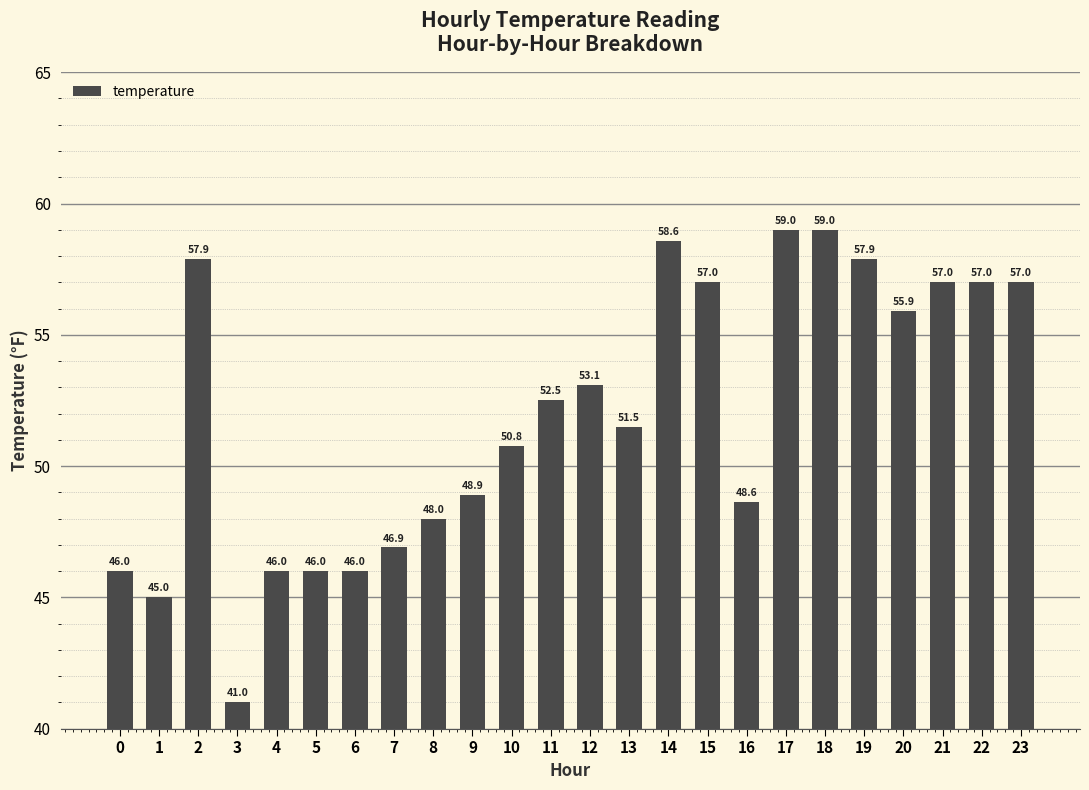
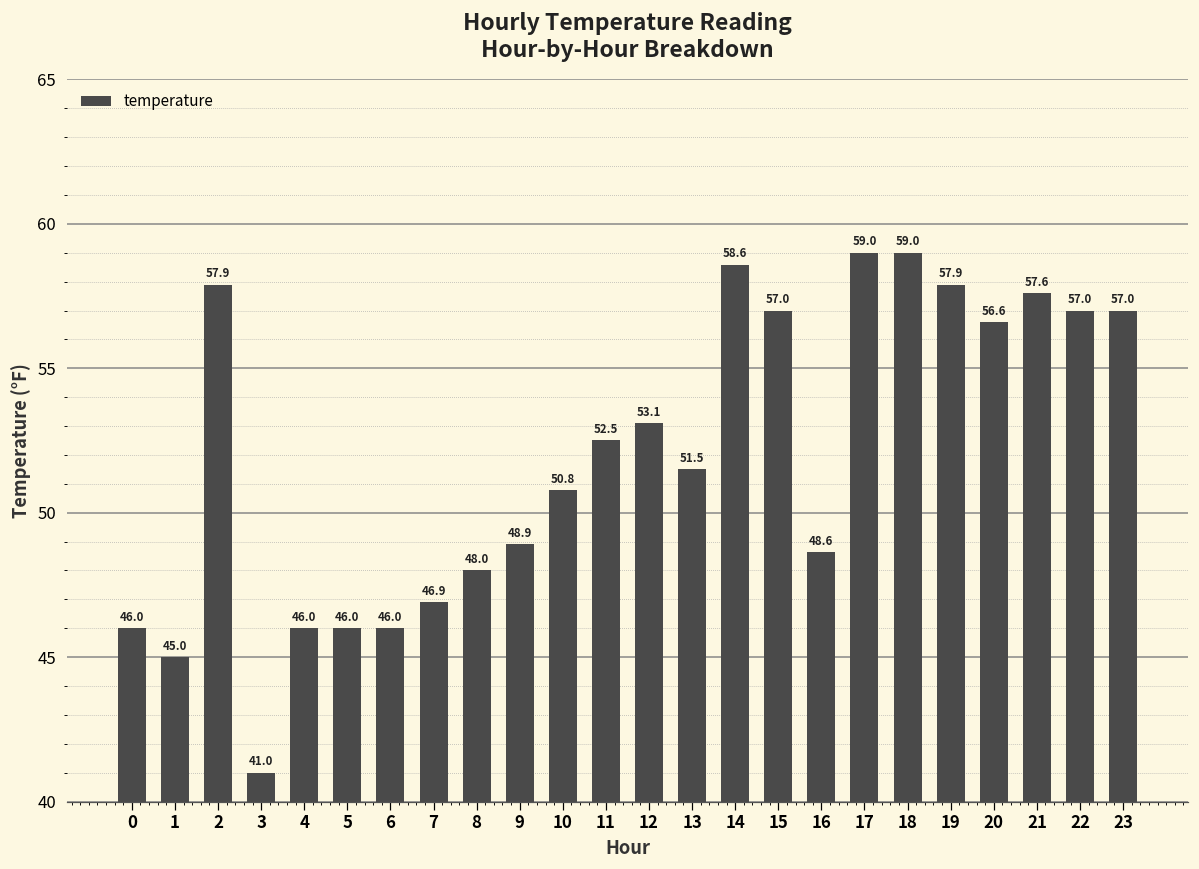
20: 55.9 -> 56.6
21: 57.0 -> 57.6
